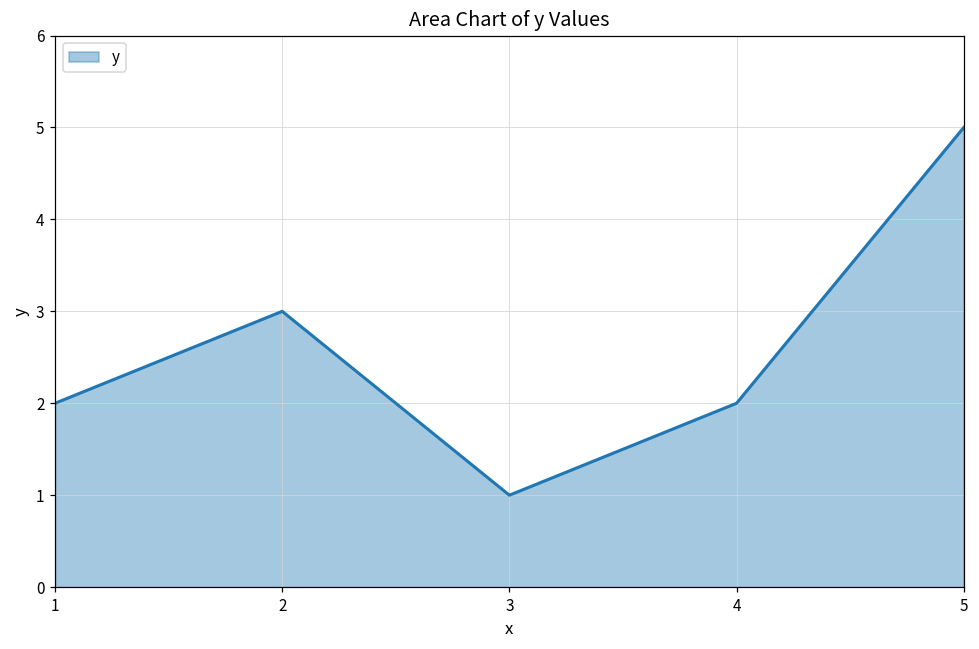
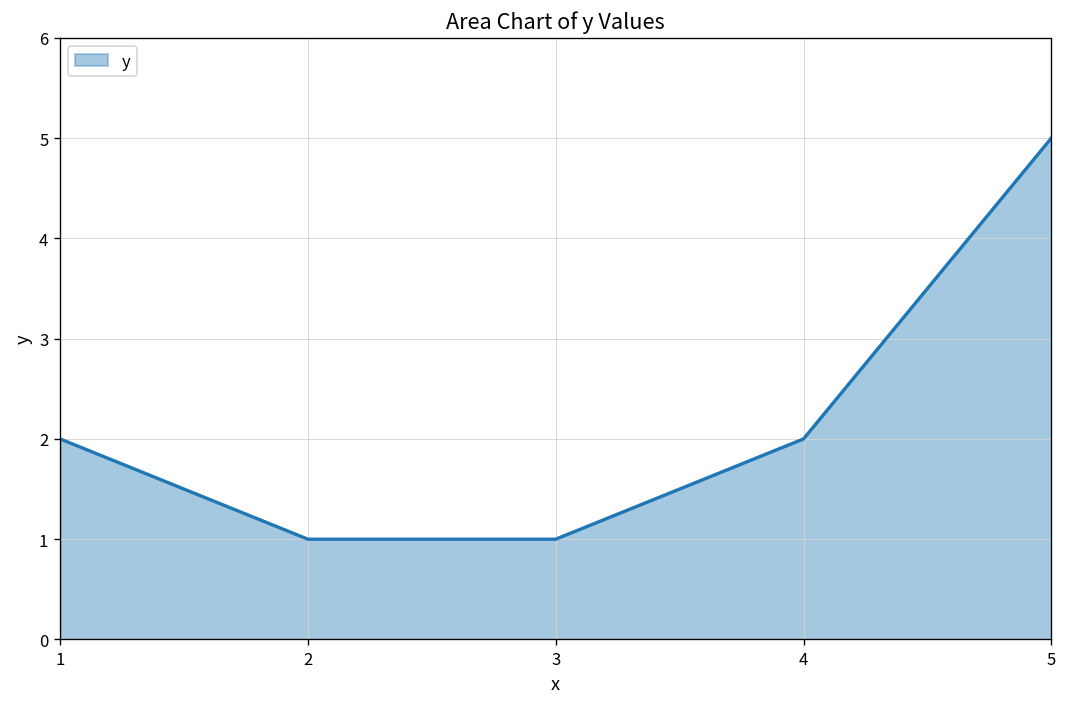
2: 3 -> 1
